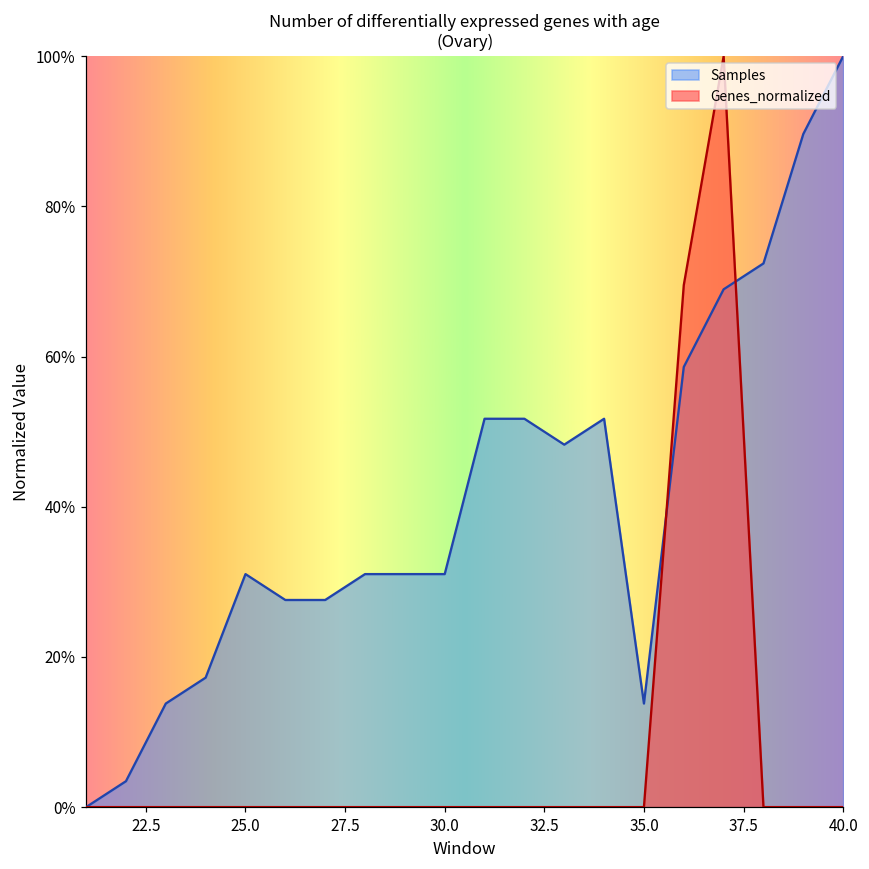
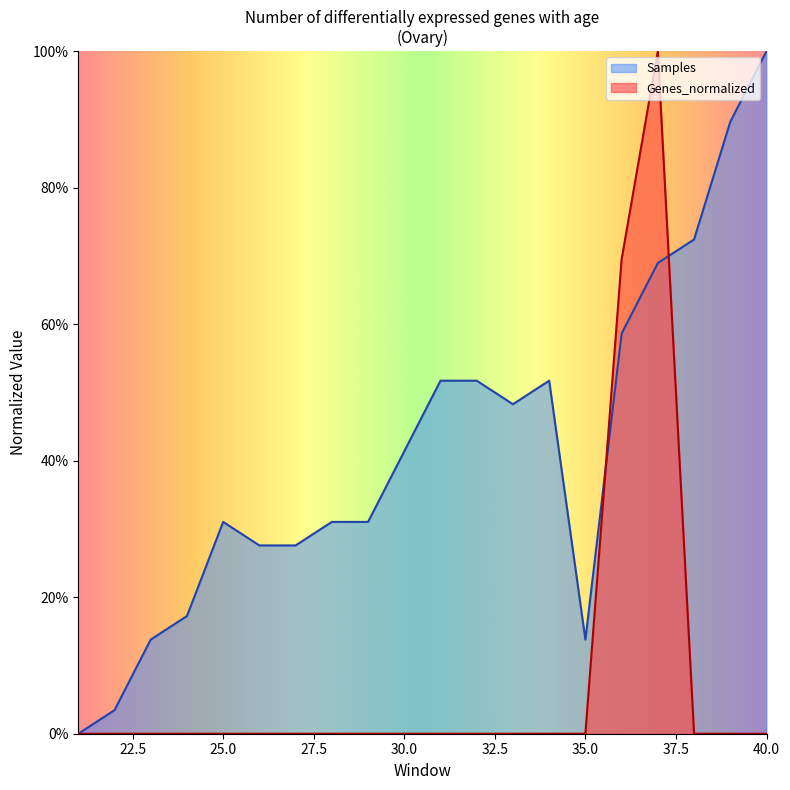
Samples, 30.0: 31% -> 41%
